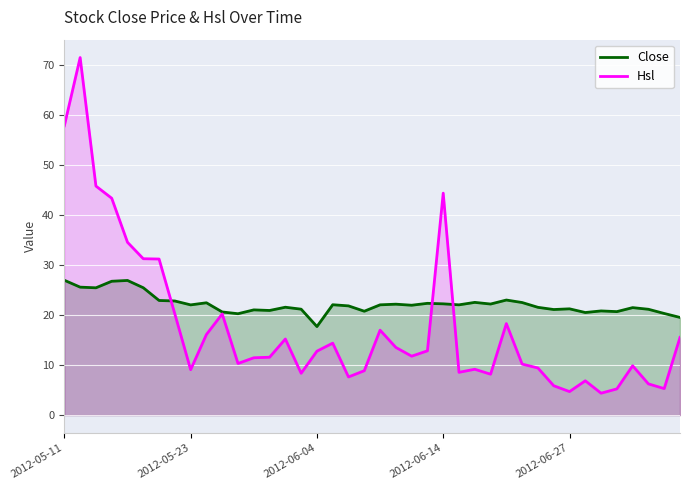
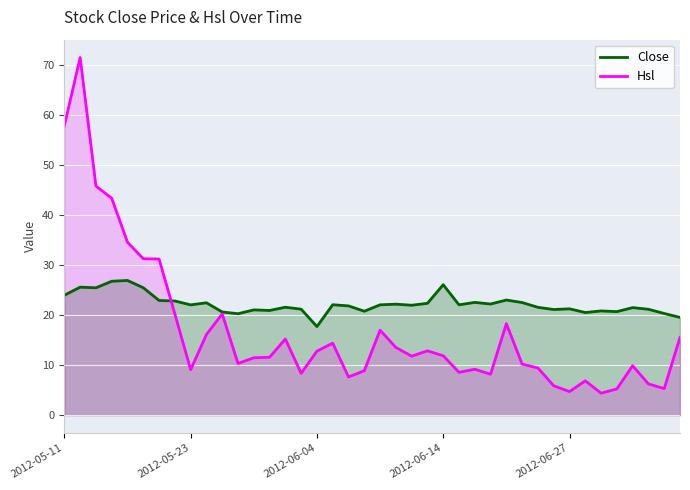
Close, 2012-05-11: 27 -> 24
Close, 2012-06-14: 22 -> 26
Hsl, 2012-06-14: 44 -> 12
